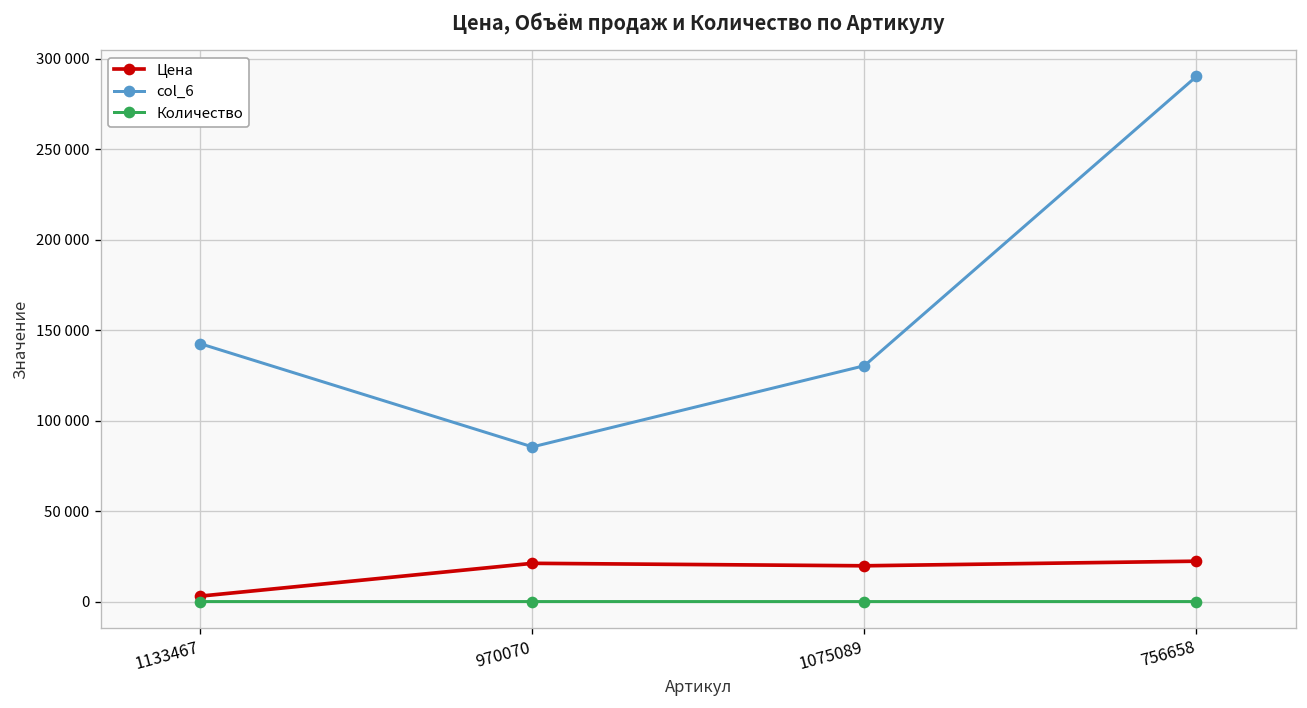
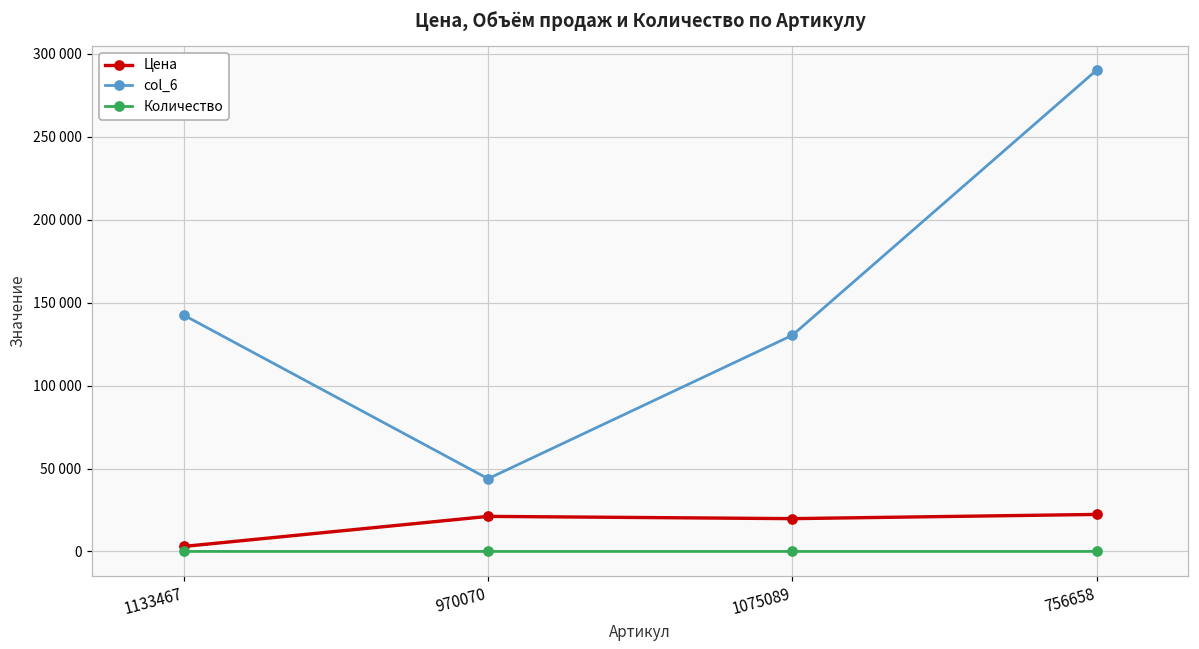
col_6, 970070: 86000 -> 44000
